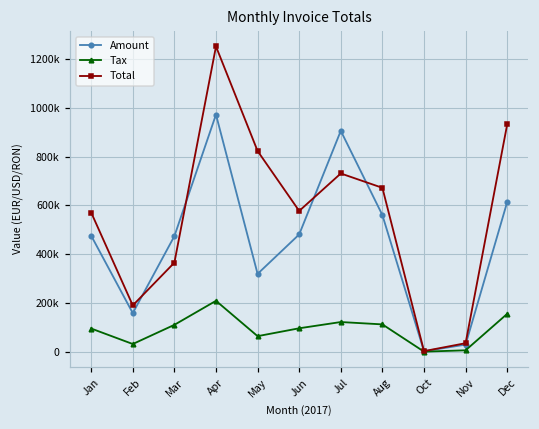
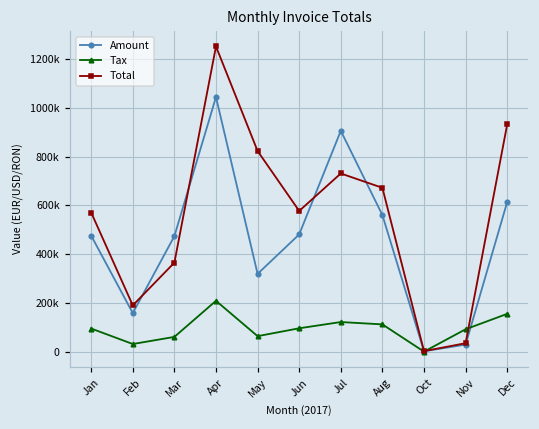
Tax, Mar: 110000 -> 60000
Amount, Apr: 970000 -> 1040000
Tax, Nov: 10000 -> 90000
